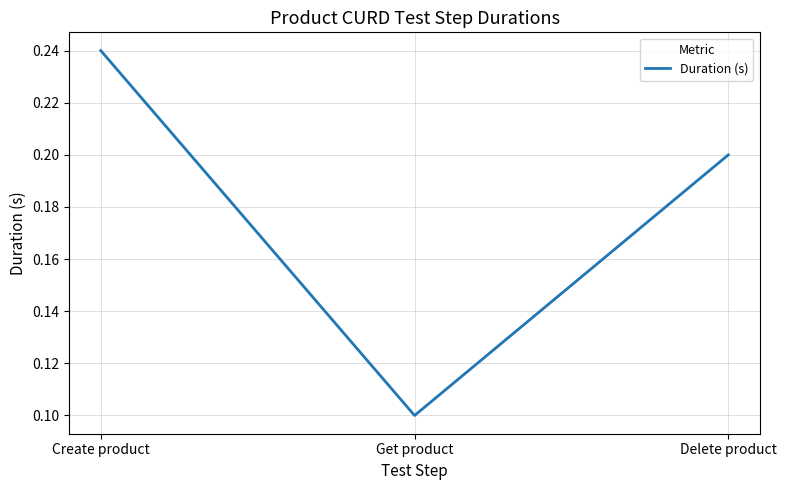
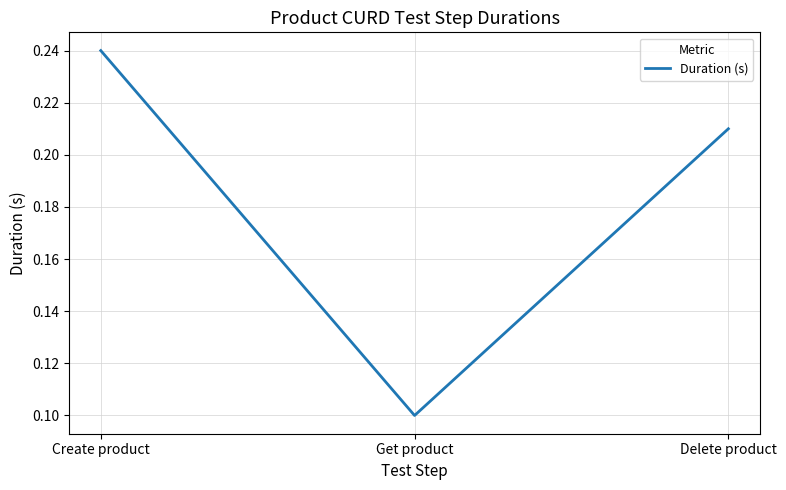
Delete product: 0.20 -> 0.21
